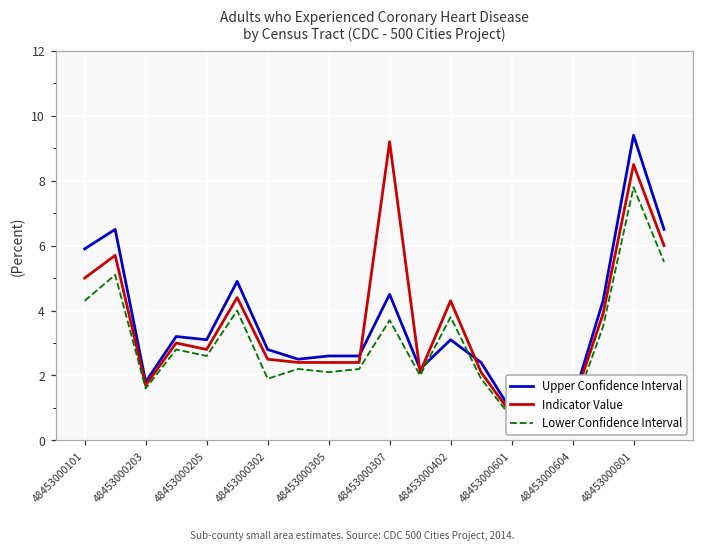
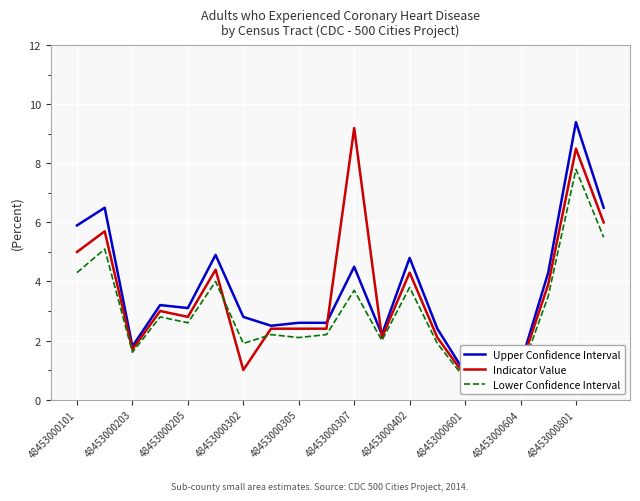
Indicator Value, 48453000302: 2.5 -> 1.0
Upper Confidence Interval, 48453000402: 3.1 -> 4.8
